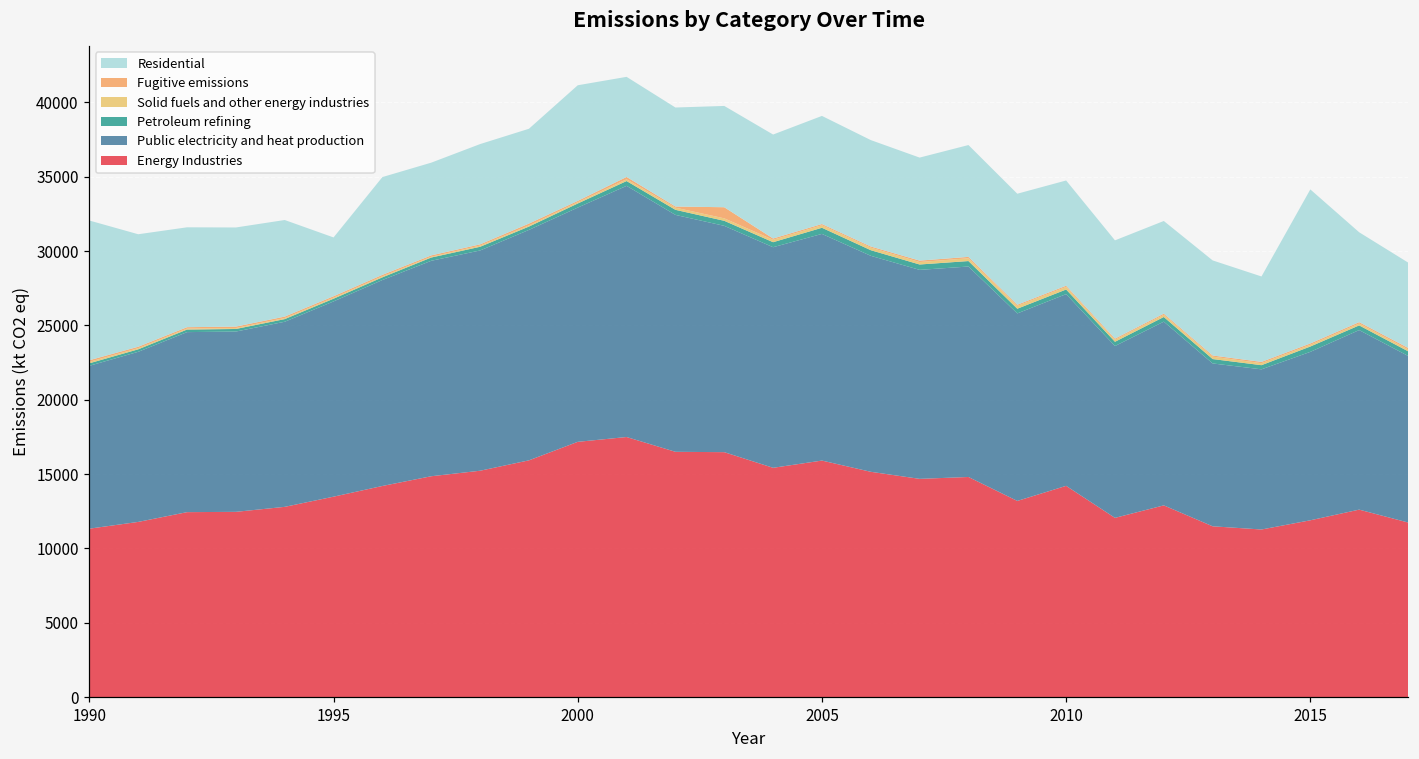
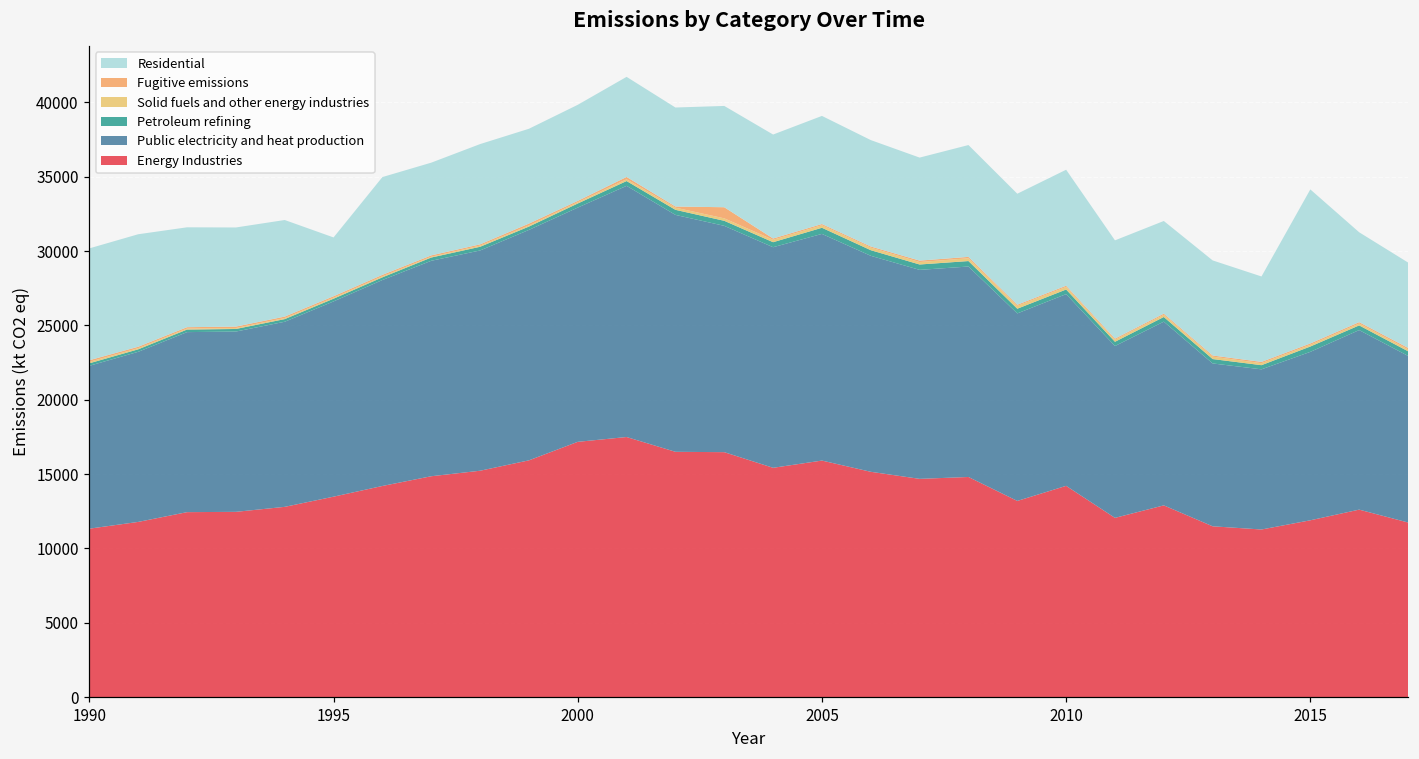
Residential, 1990: 9400 -> 7500
Residential, 2000: 7800 -> 6500
Residential, 2010: 7100 -> 7800
